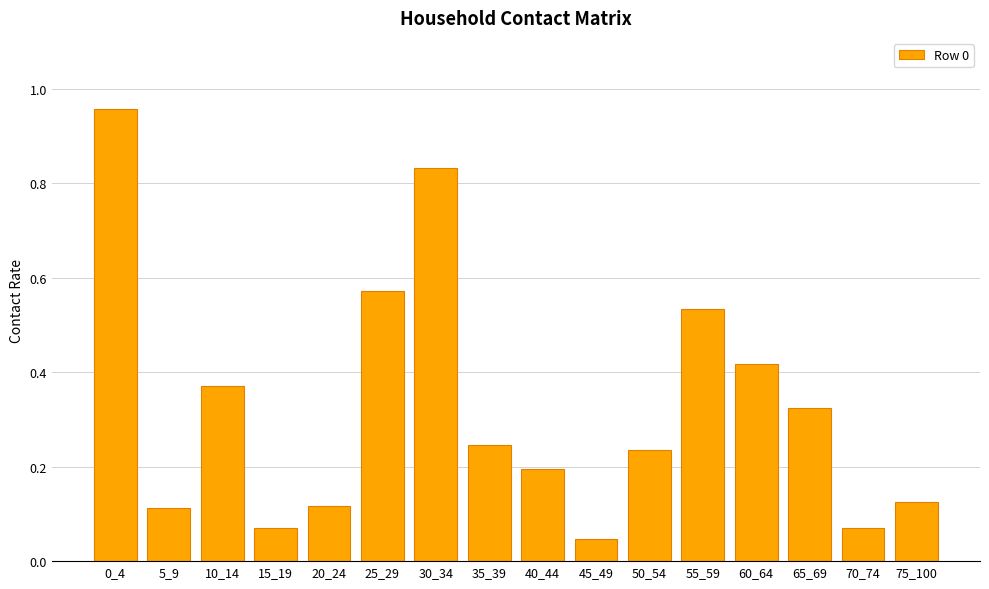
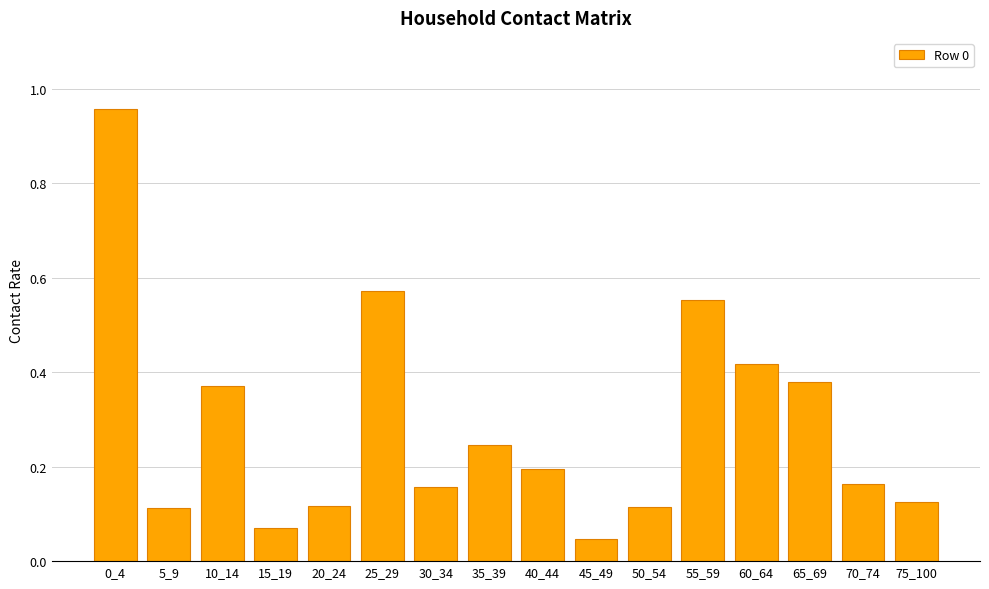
30_34: 0.83 -> 0.16
50_54: 0.24 -> 0.11
55_59: 0.53 -> 0.55
65_69: 0.32 -> 0.38
70_74: 0.07 -> 0.16
